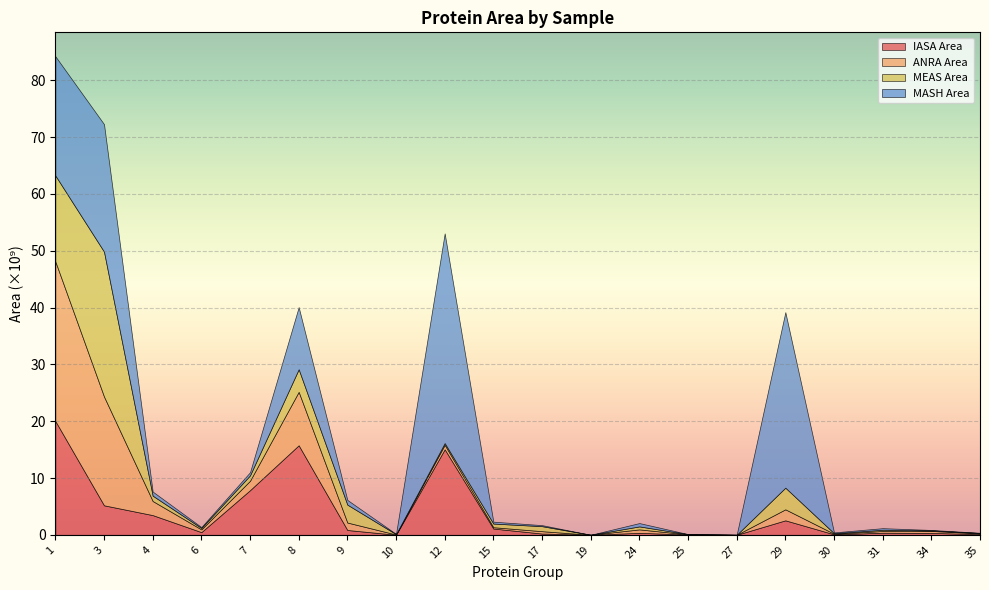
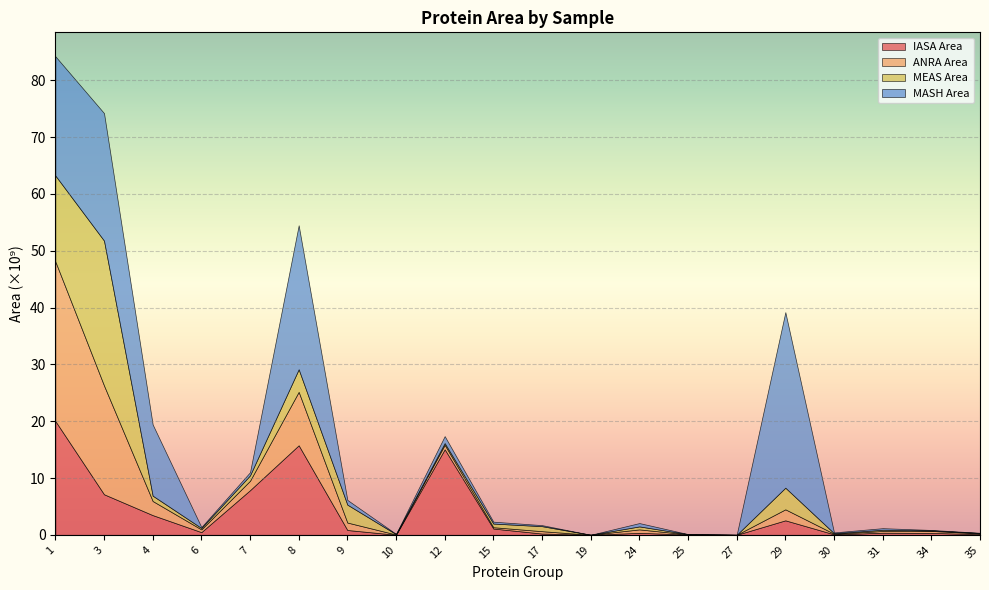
IASA Area, 3: 5 -> 7
MASH Area, 4: 1 -> 13
MASH Area, 8: 11 -> 25
MASH Area, 12: 37 -> 1
